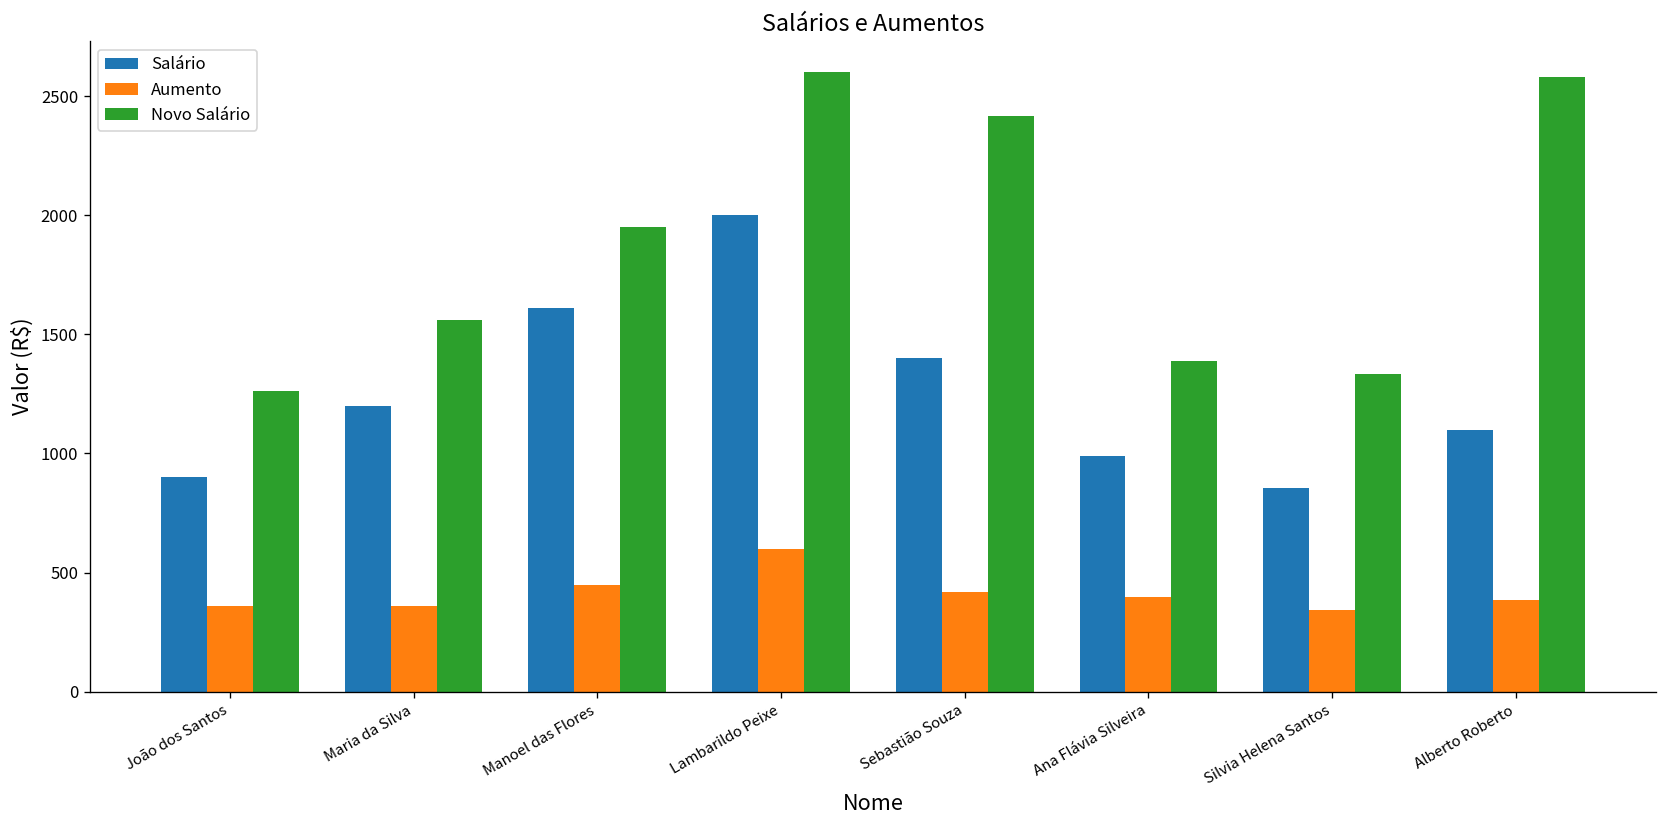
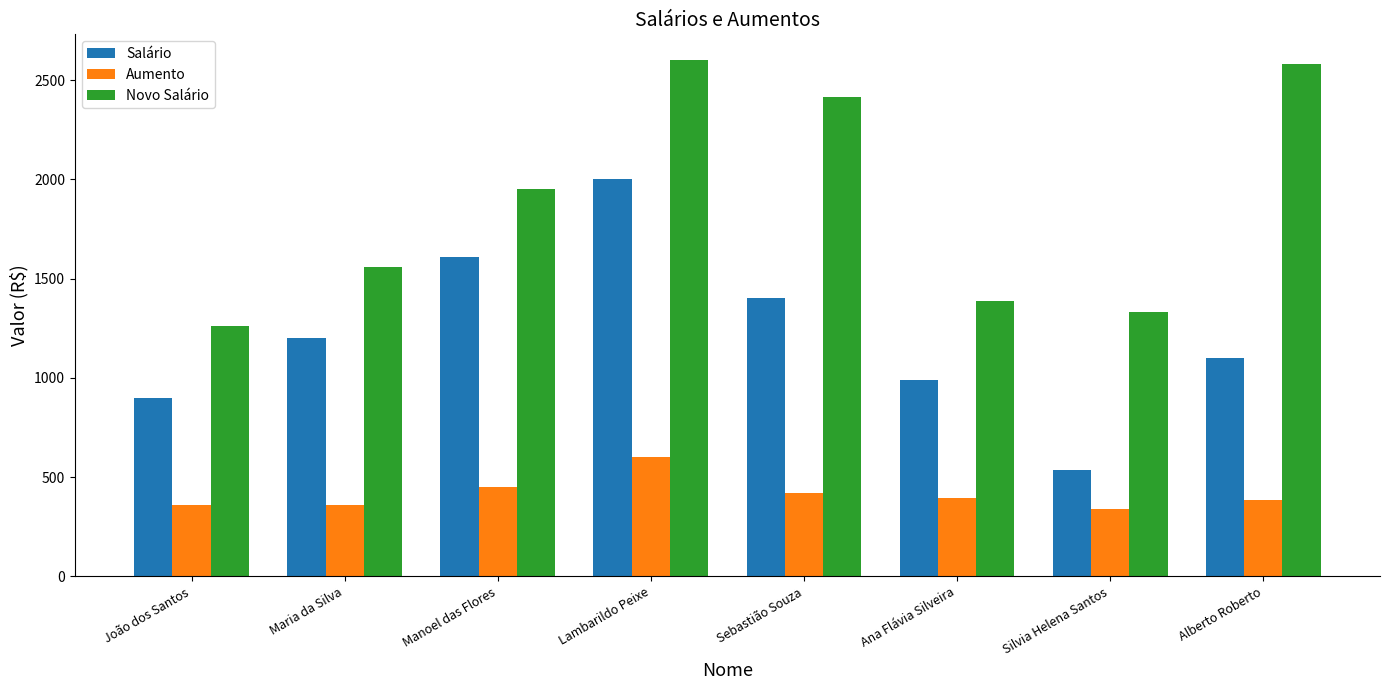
Salário, Silvia Helena Santos: 850 -> 540
